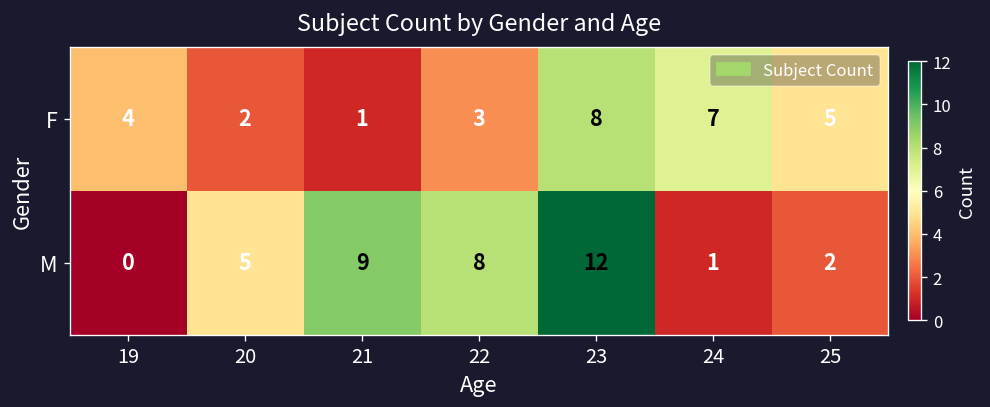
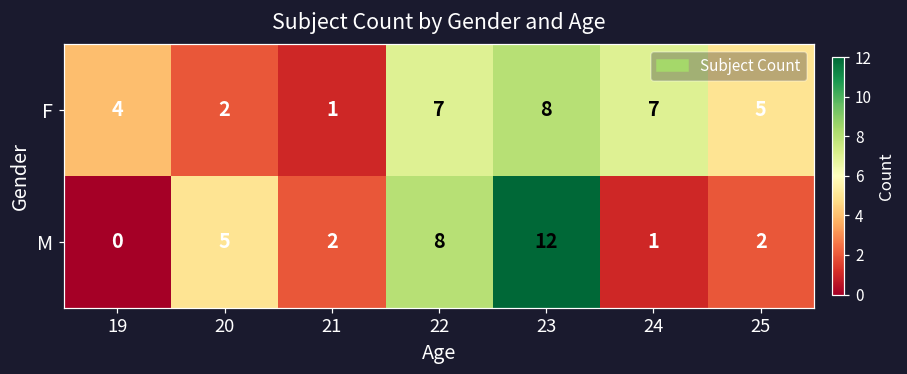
F, 22: 3 -> 7
M, 21: 9 -> 2
